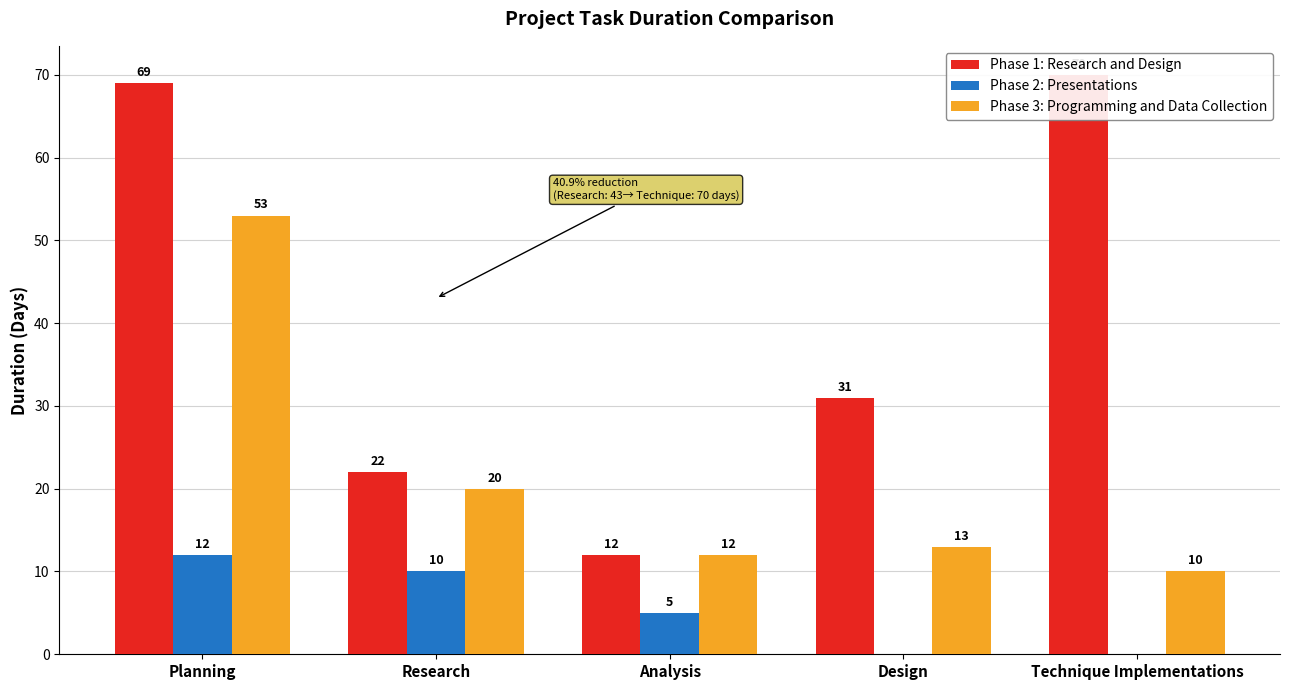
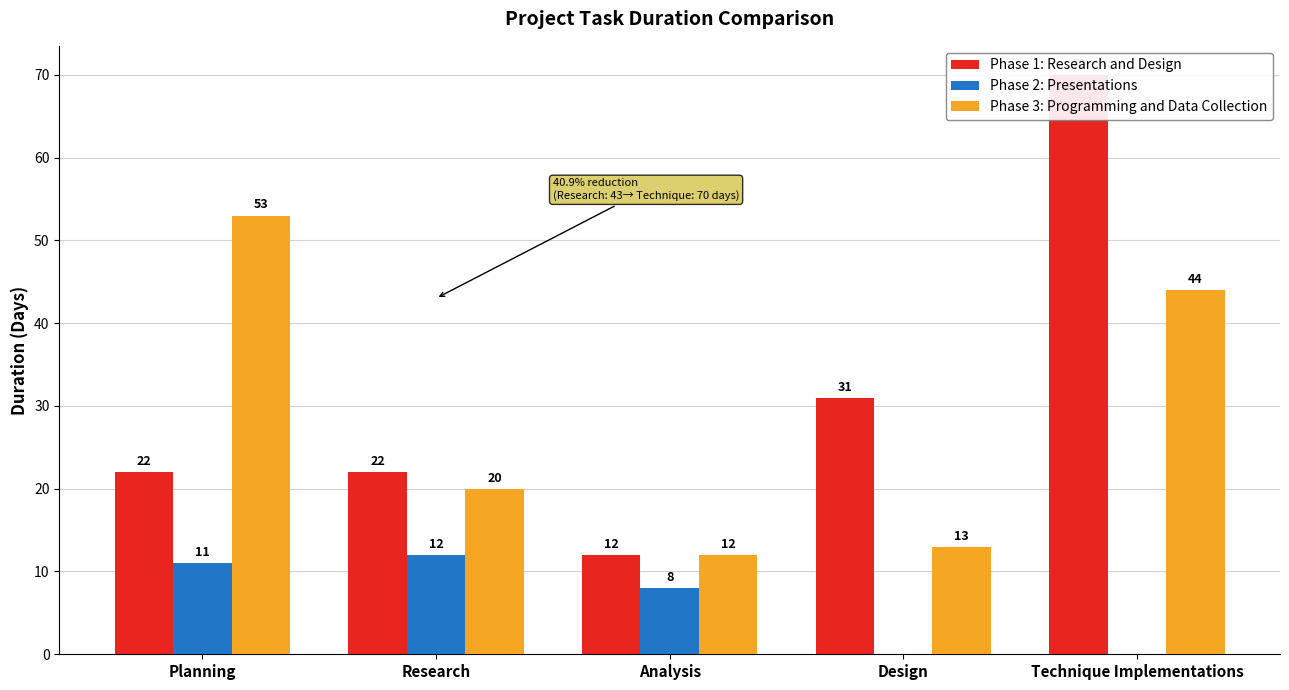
Phase 1: Research and Design, Planning: 69 -> 22
Phase 2: Presentations, Planning: 12 -> 11
Phase 2: Presentations, Research: 10 -> 12
Phase 2: Presentations, Analysis: 5 -> 8
Phase 3: Programming and Data Collection, Technique Implementations: 10 -> 44
